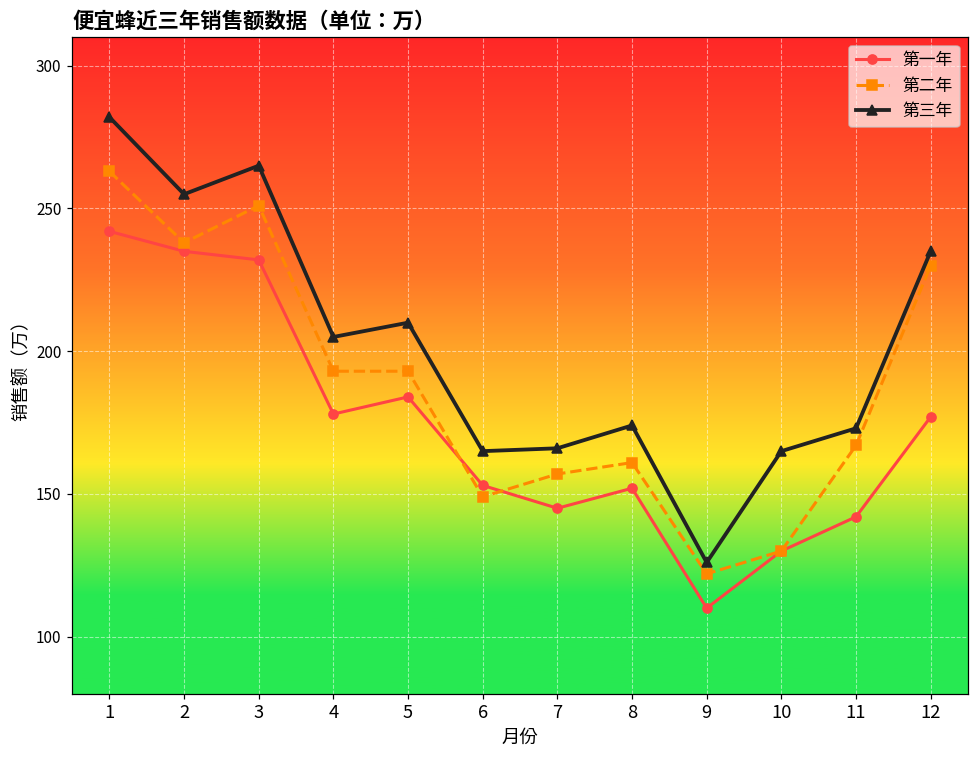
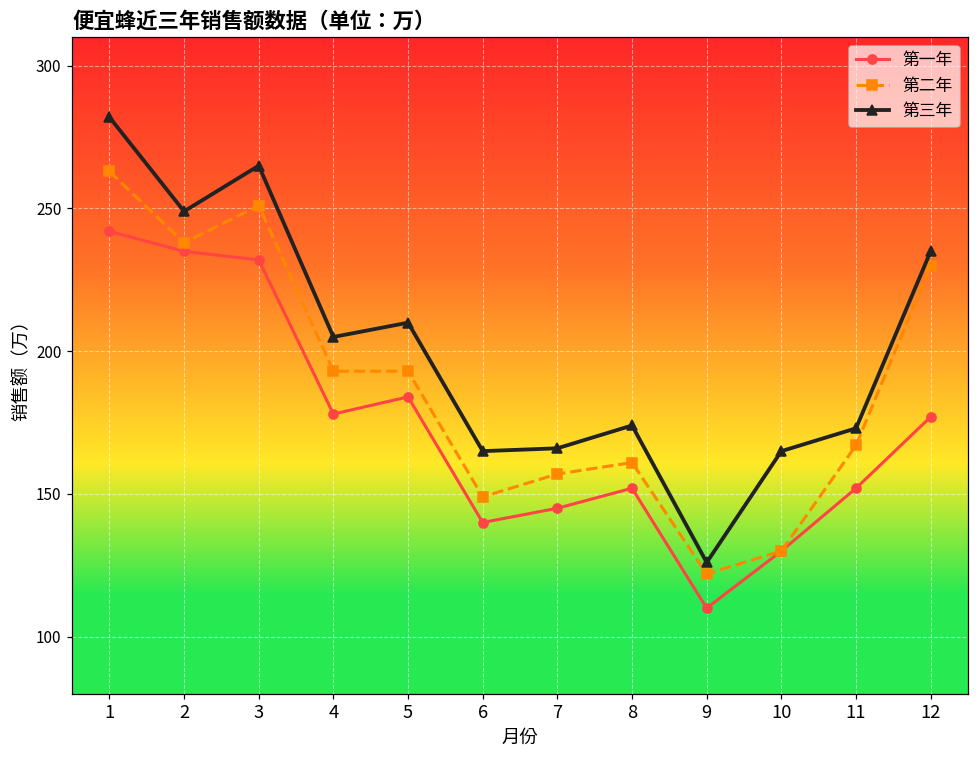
第三年, 2: 255 -> 249
第一年, 6: 153 -> 140
第一年, 11: 142 -> 152
